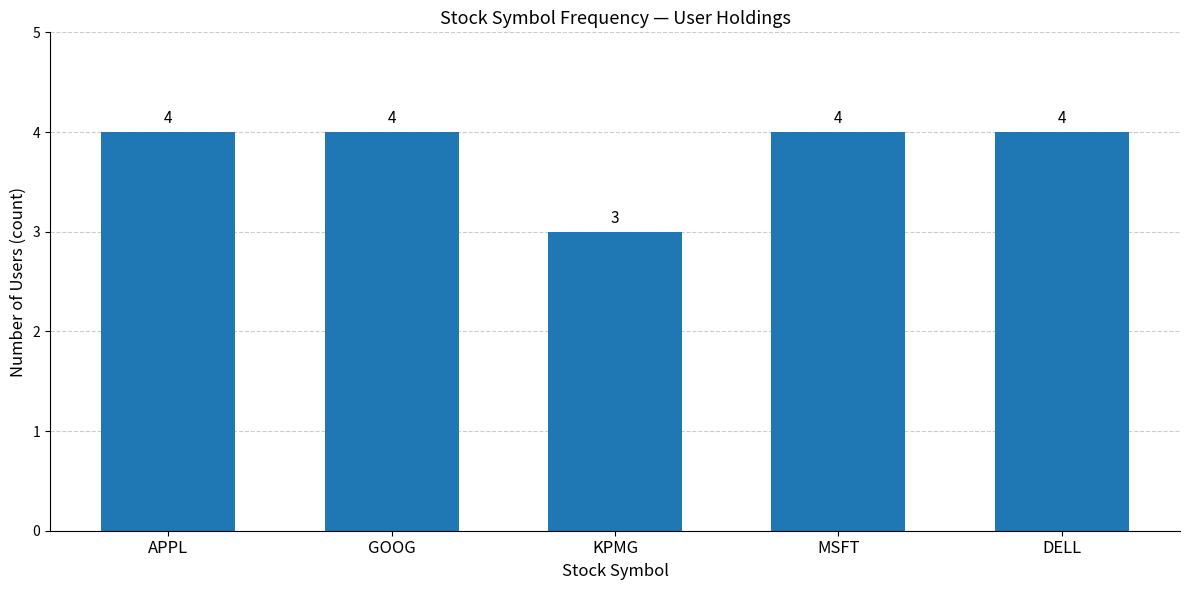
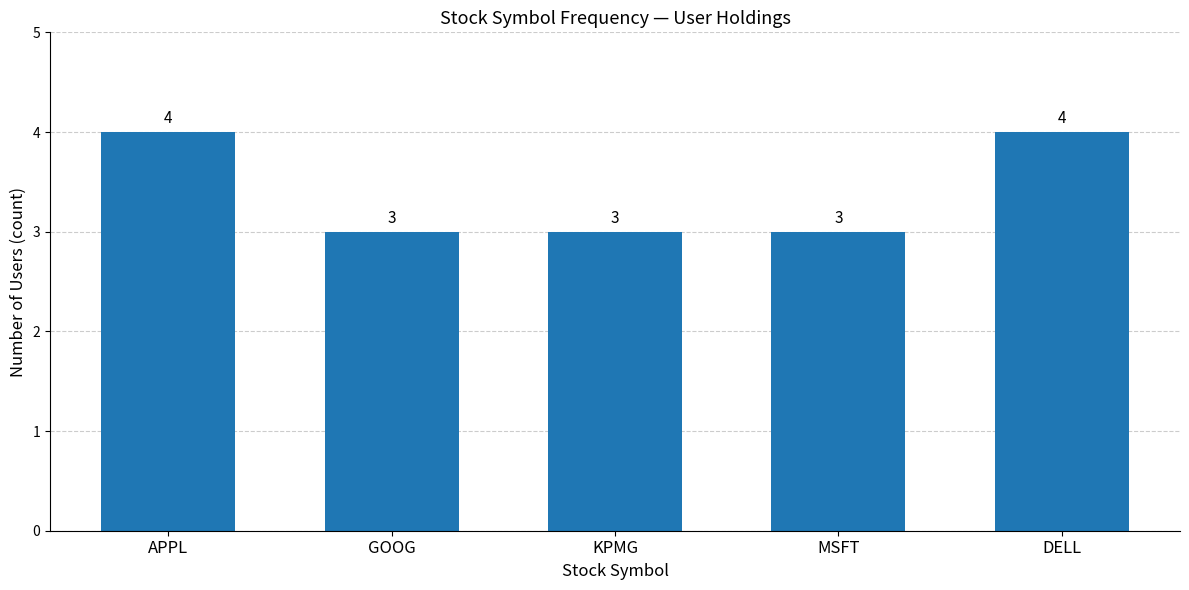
GOOG: 4 -> 3
MSFT: 4 -> 3
